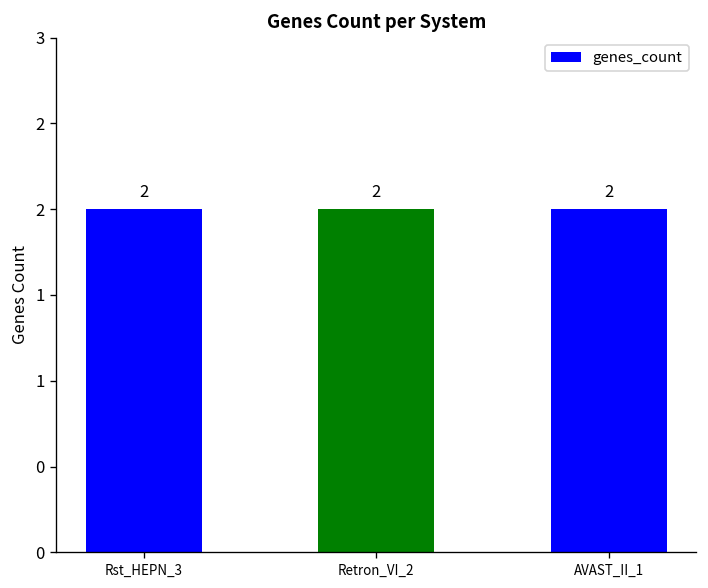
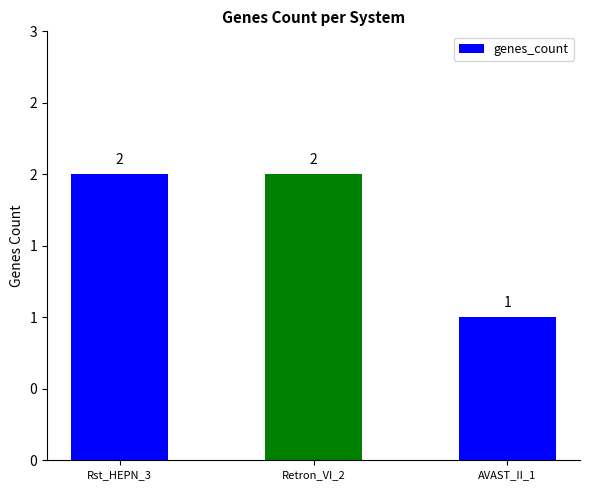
AVAST_II_1: 2 -> 1
